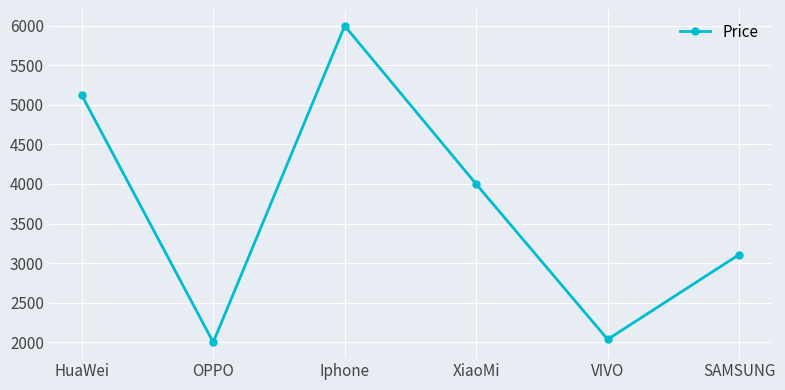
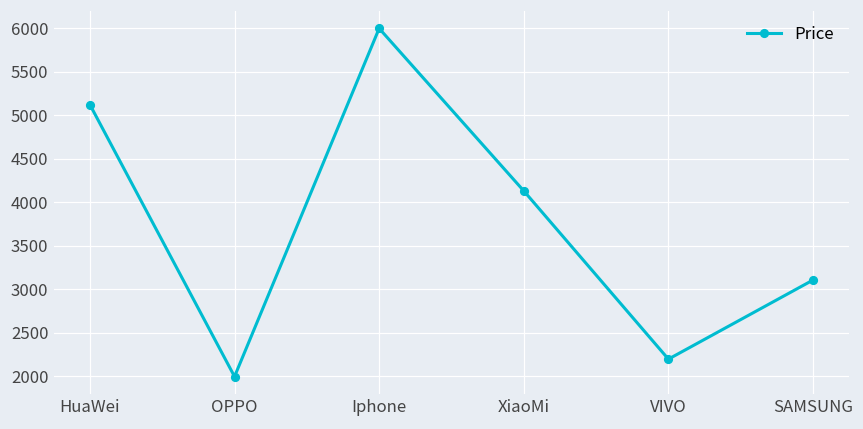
XiaoMi: 4000 -> 4100
VIVO: 2000 -> 2200
